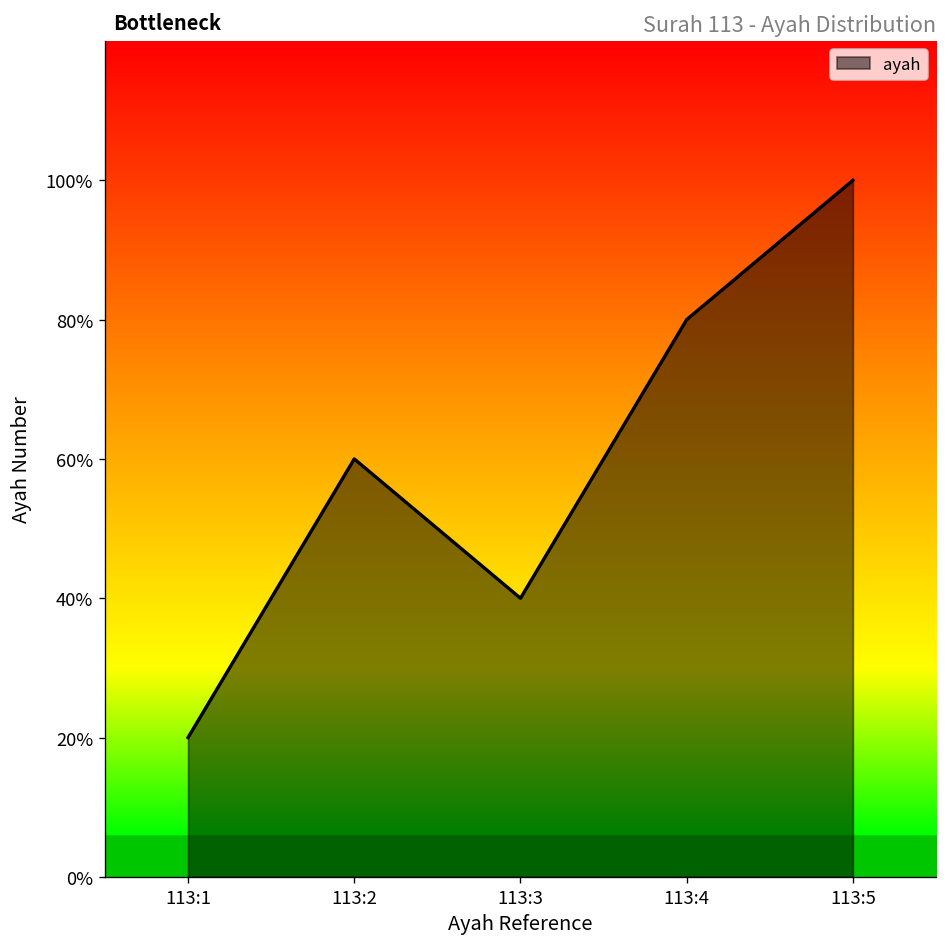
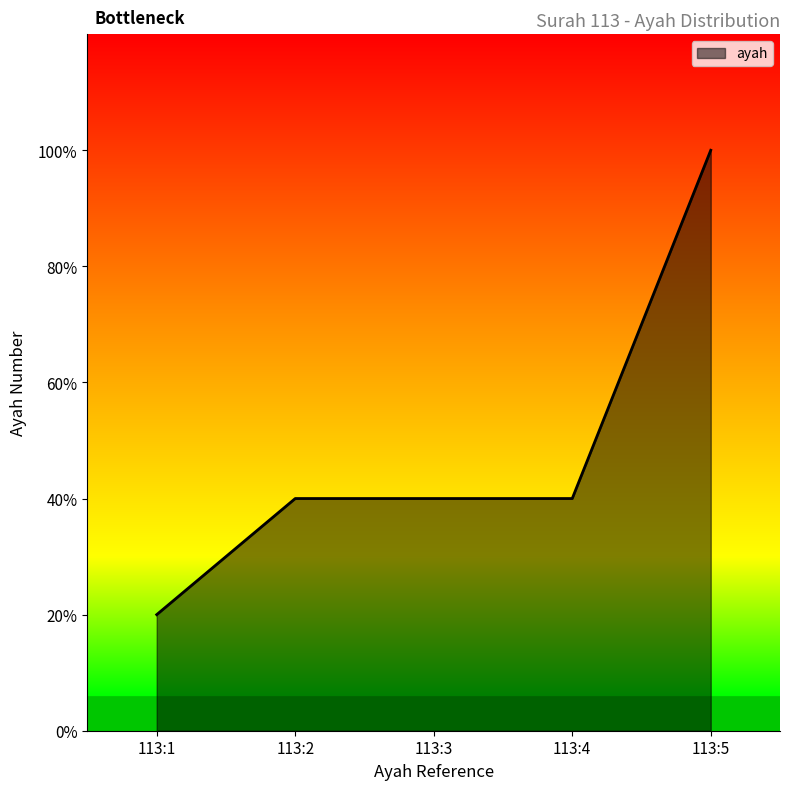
113:2: 60% -> 40%
113:4: 80% -> 40%
